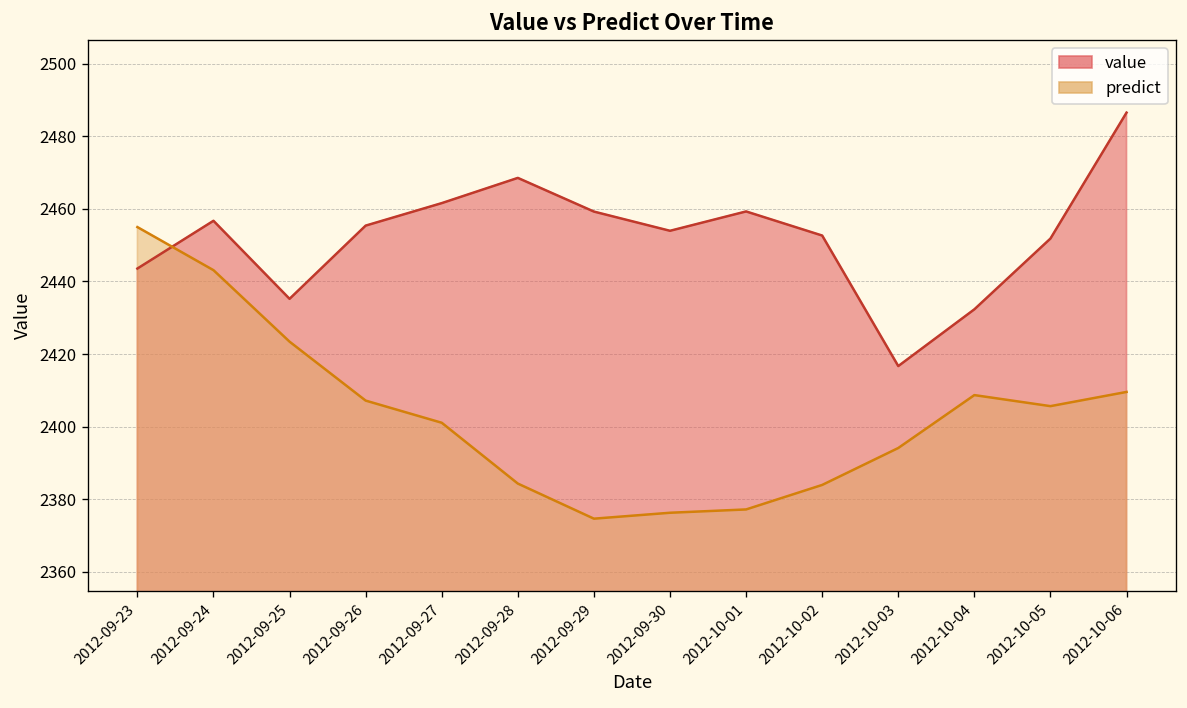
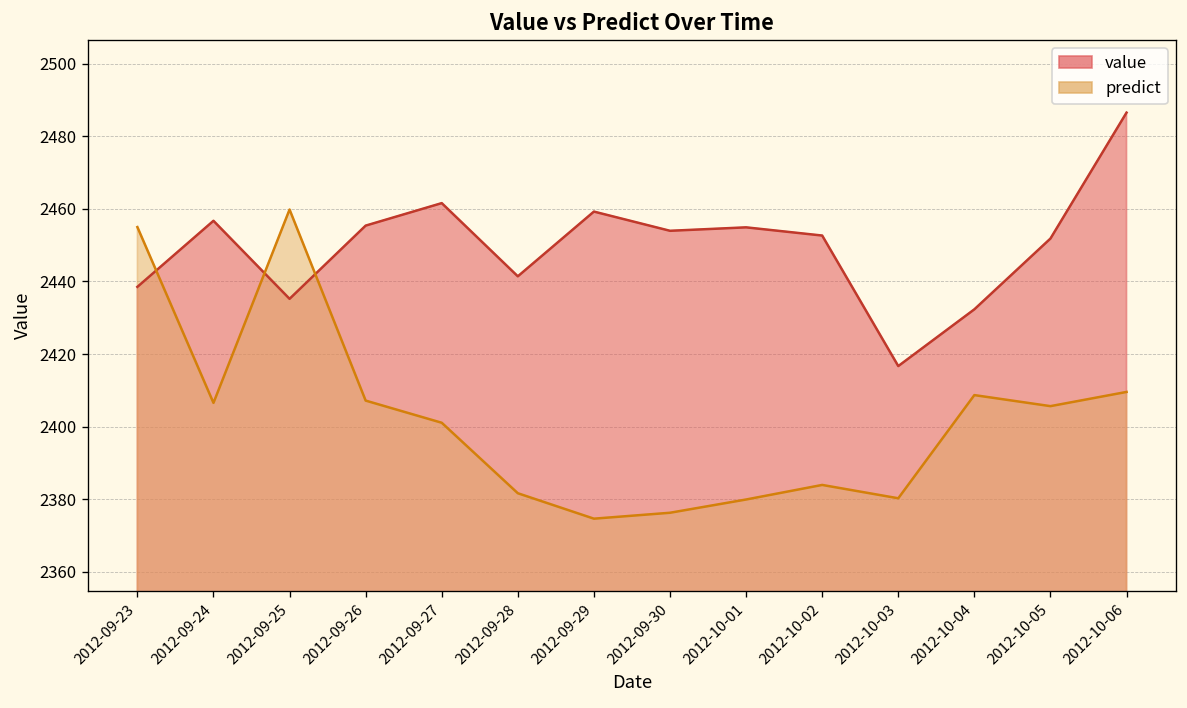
value, 2012-09-23: 2444 -> 2439
predict, 2012-09-24: 2443 -> 2407
predict, 2012-09-25: 2423 -> 2460
value, 2012-09-28: 2469 -> 2441
predict, 2012-09-28: 2384 -> 2382
value, 2012-10-01: 2459 -> 2455
predict, 2012-10-01: 2377 -> 2380
predict, 2012-10-03: 2394 -> 2380
